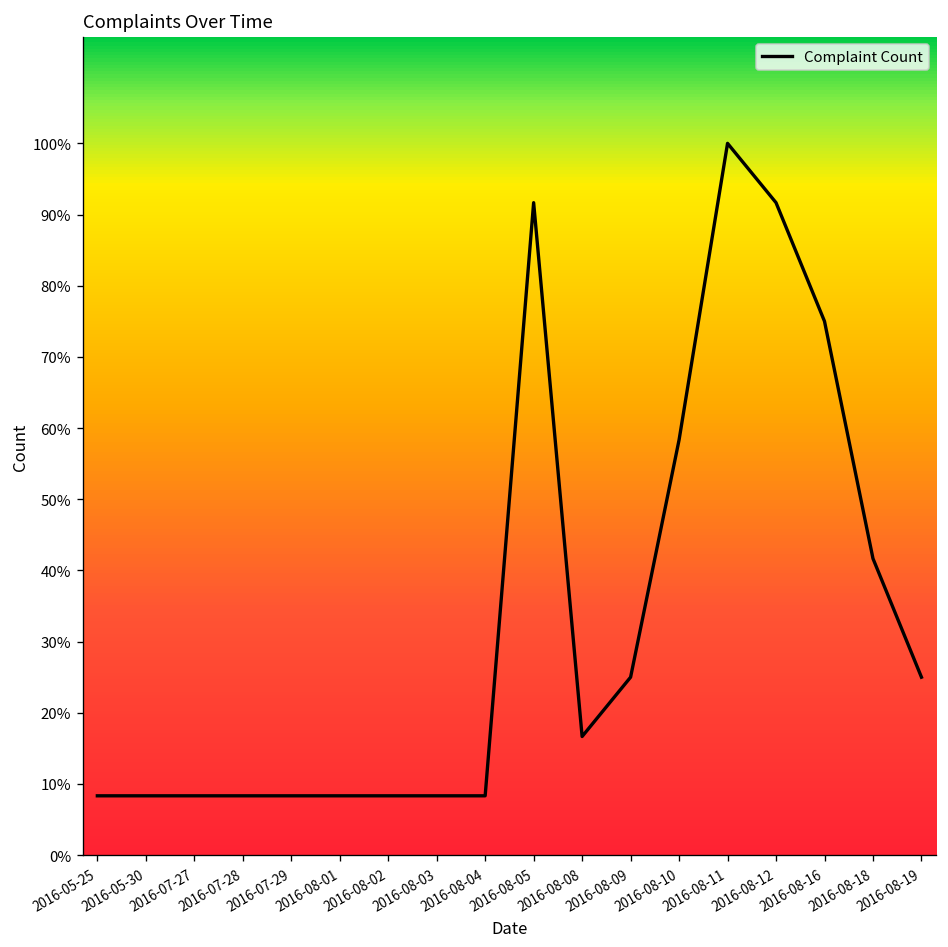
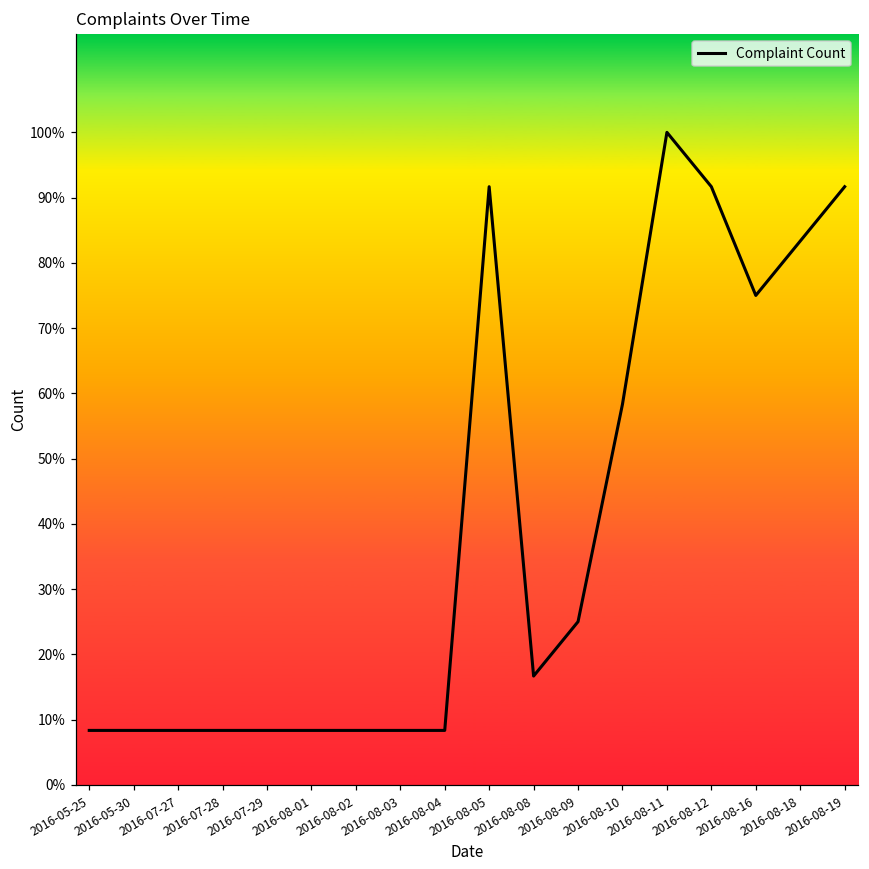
2016-08-18: 42% -> 83%
2016-08-19: 25% -> 92%
